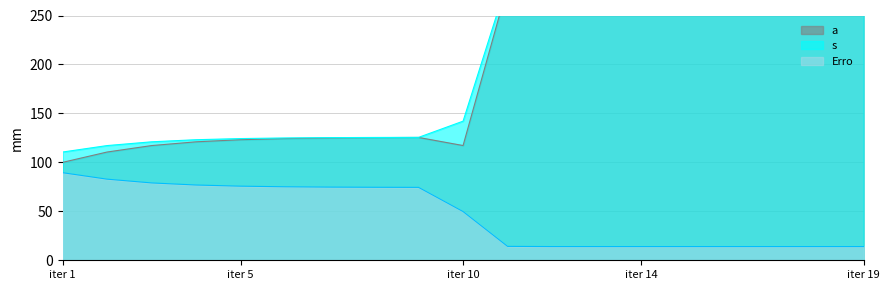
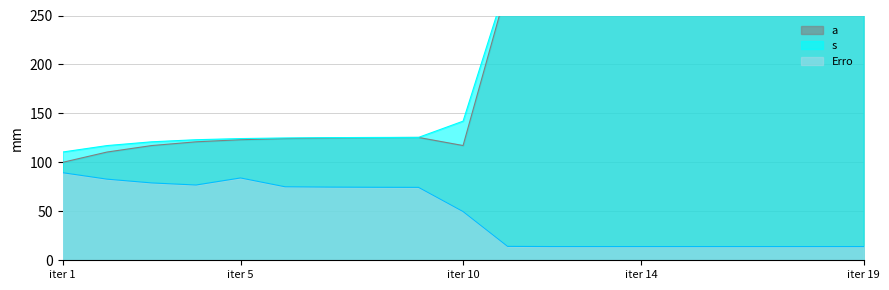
Erro, iter 5: 76 -> 84
